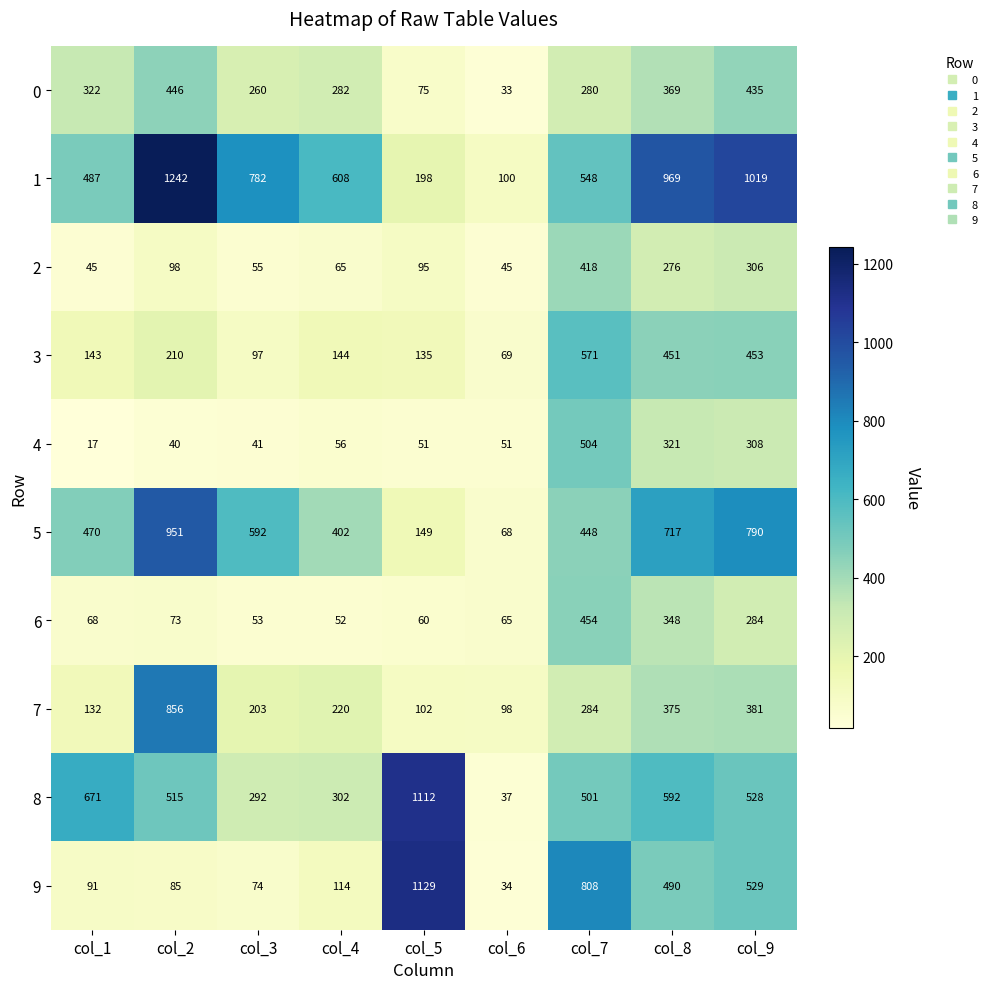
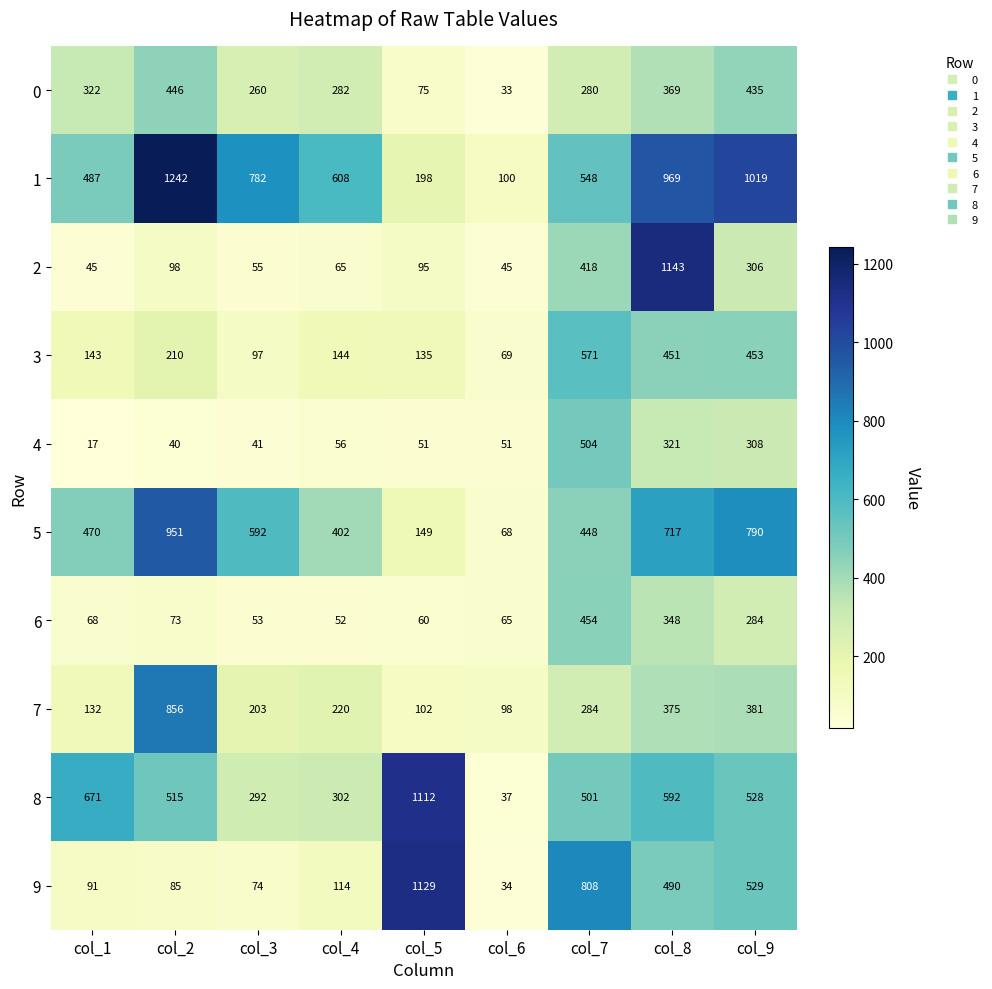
2, col_8: 276 -> 1143
